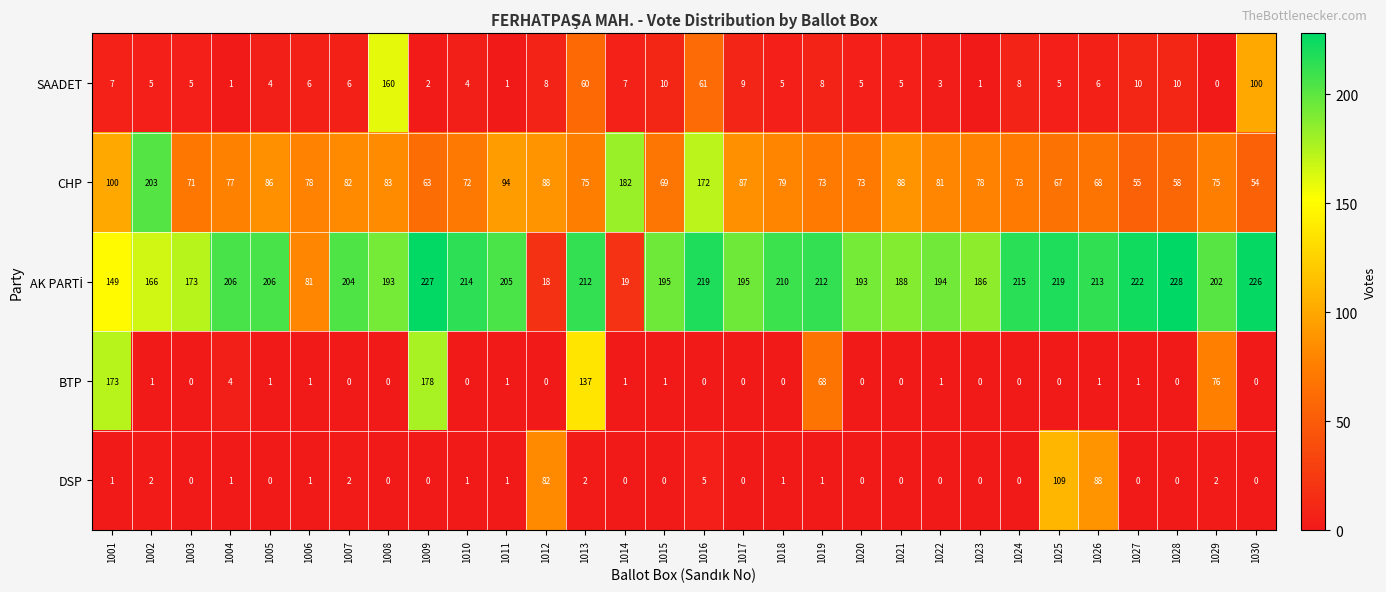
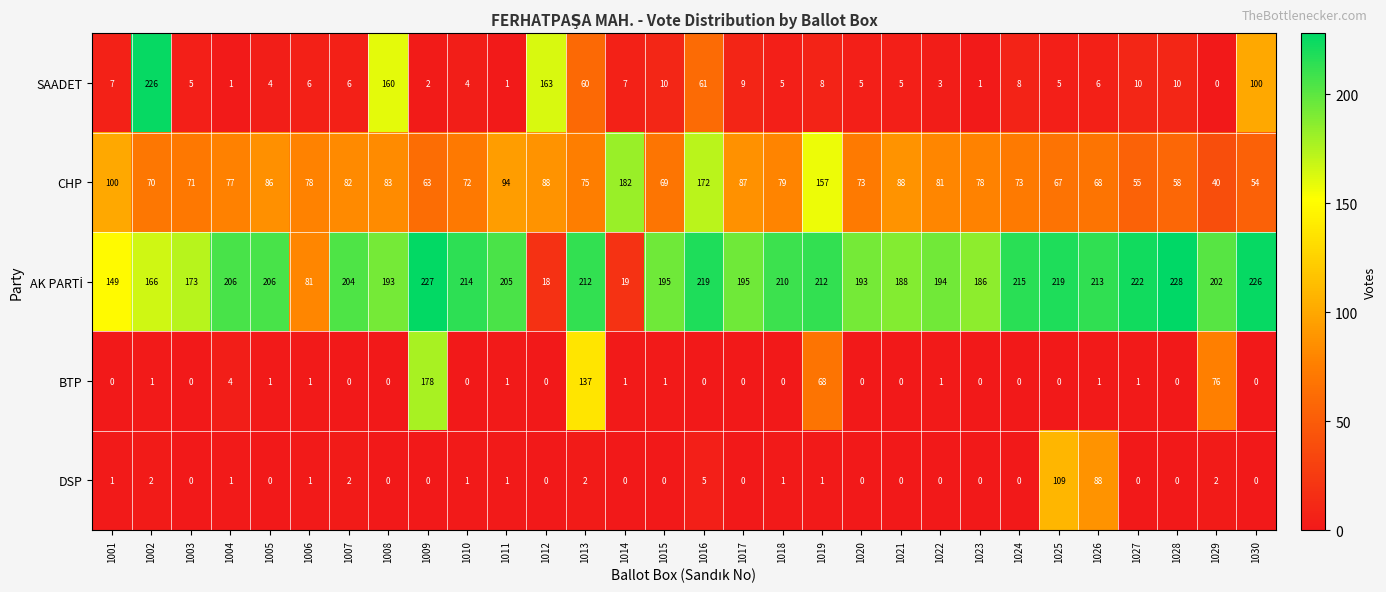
SAADET, 1002: 5 -> 226
SAADET, 1012: 8 -> 163
CHP, 1002: 203 -> 70
CHP, 1019: 73 -> 157
CHP, 1029: 75 -> 40
BTP, 1001: 173 -> 0
DSP, 1012: 82 -> 0
